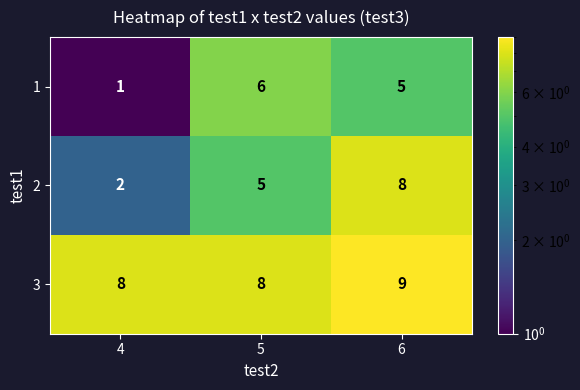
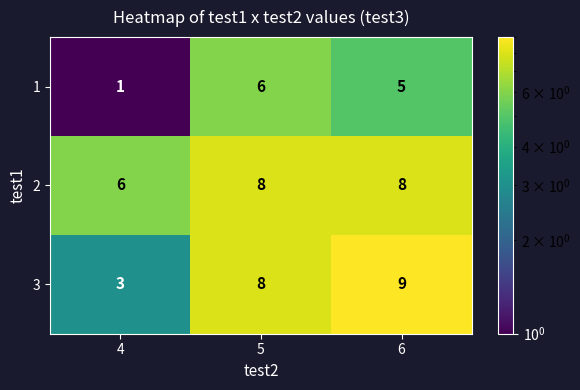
2, 4: 2 -> 6
2, 5: 5 -> 8
3, 4: 8 -> 3
